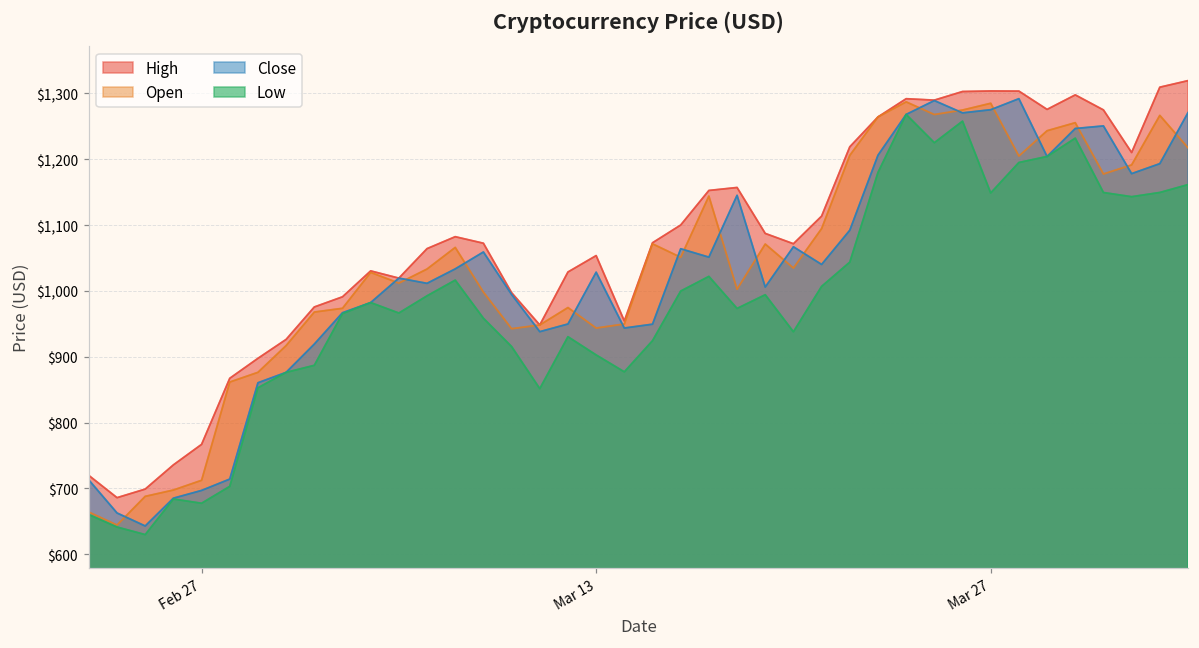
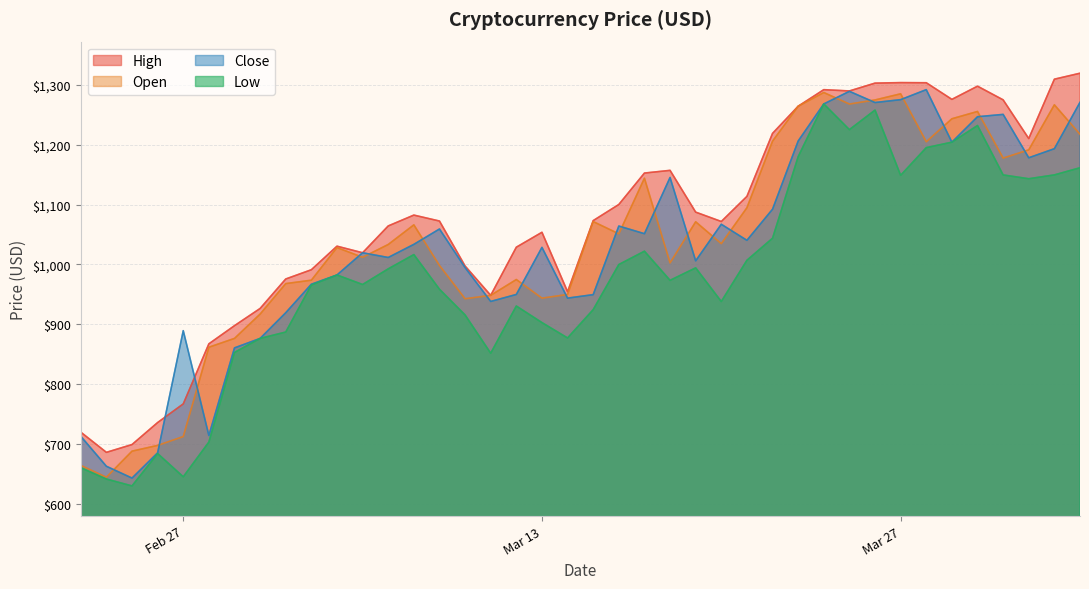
Close, Feb 27: $700 -> $890
Low, Feb 27: $680 -> $650
